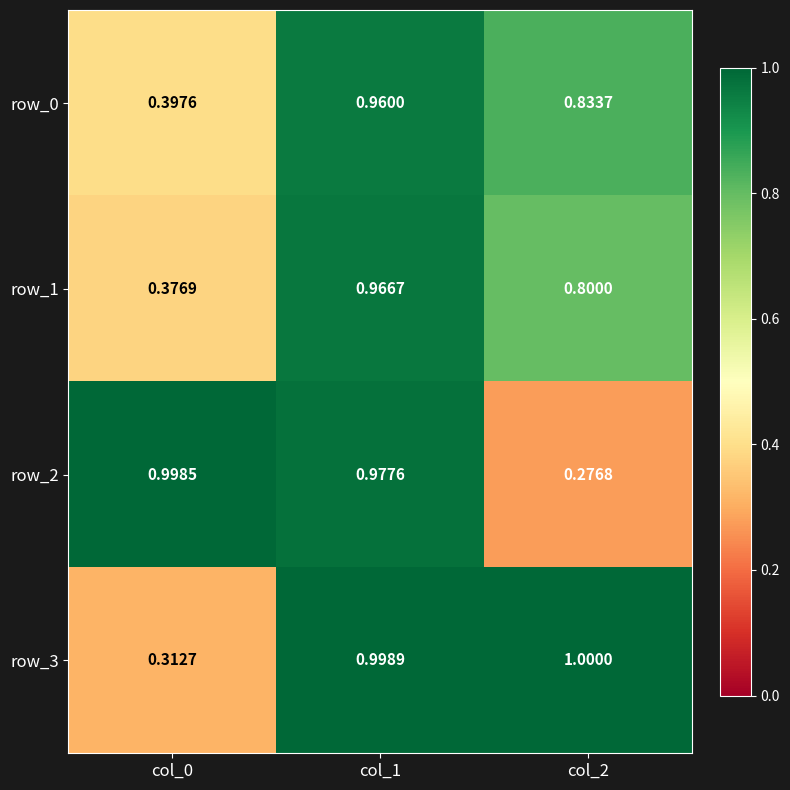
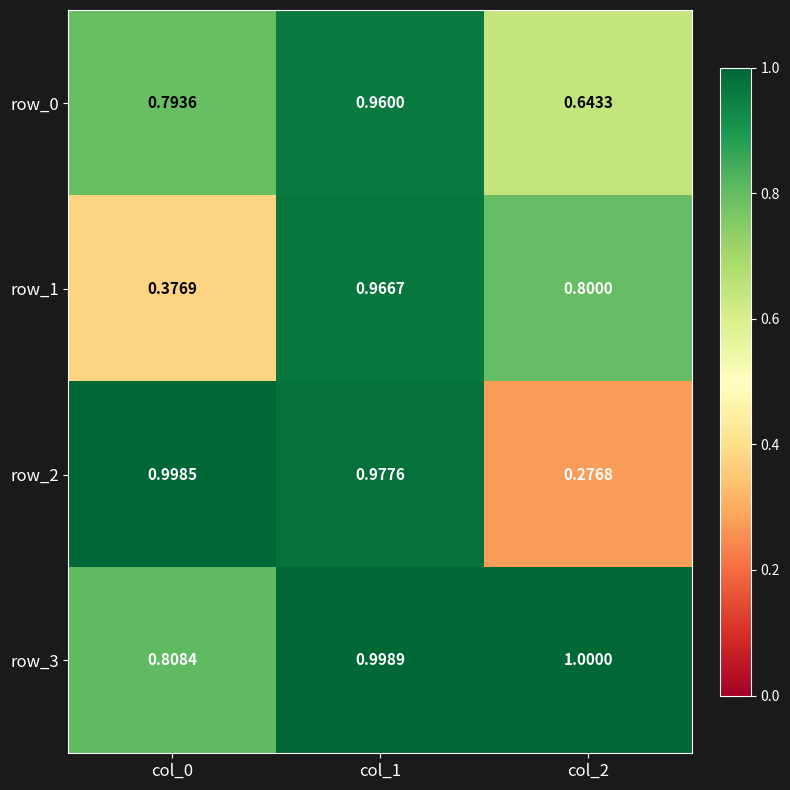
row_0, col_0: 0.3976 -> 0.7936
row_0, col_2: 0.8337 -> 0.6433
row_3, col_0: 0.3127 -> 0.8084
